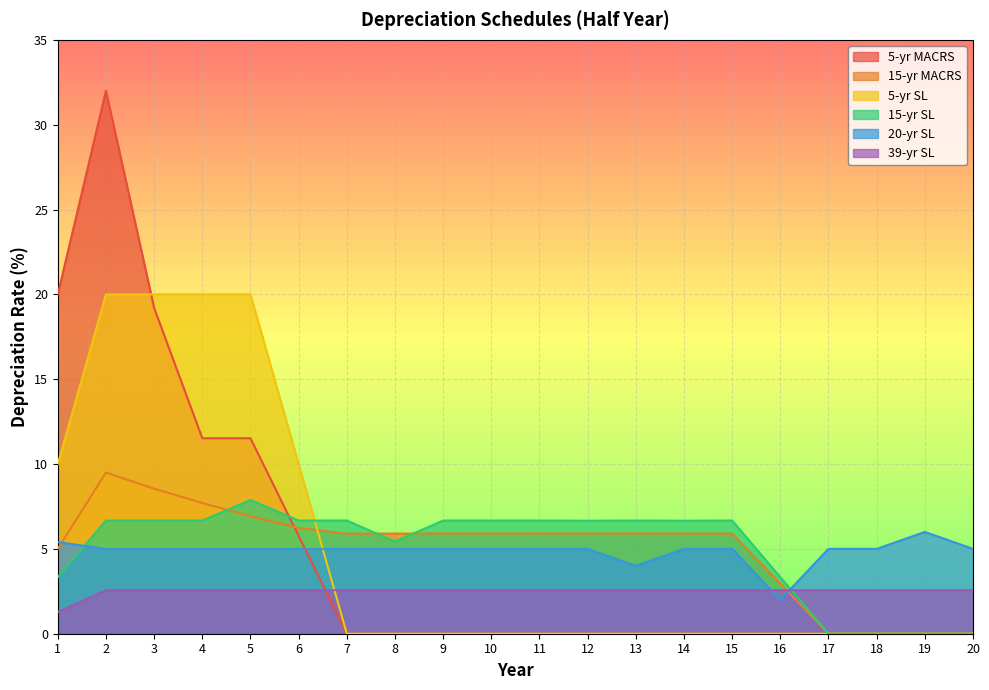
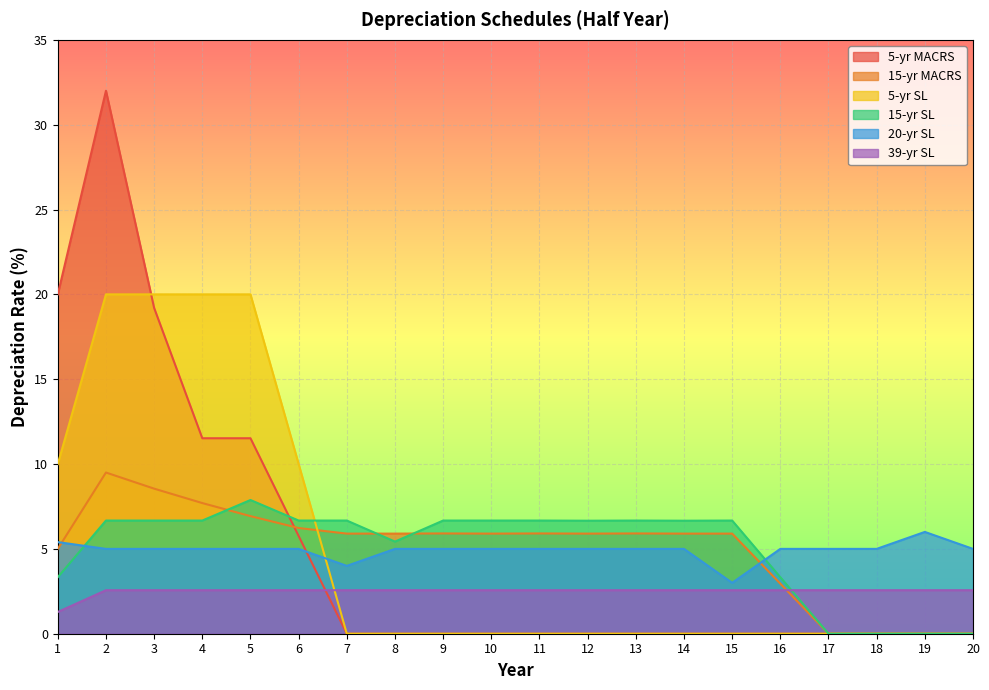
20-yr SL, 7: 5 -> 4
20-yr SL, 13: 4 -> 5
20-yr SL, 15: 5 -> 3
20-yr SL, 16: 2 -> 5
